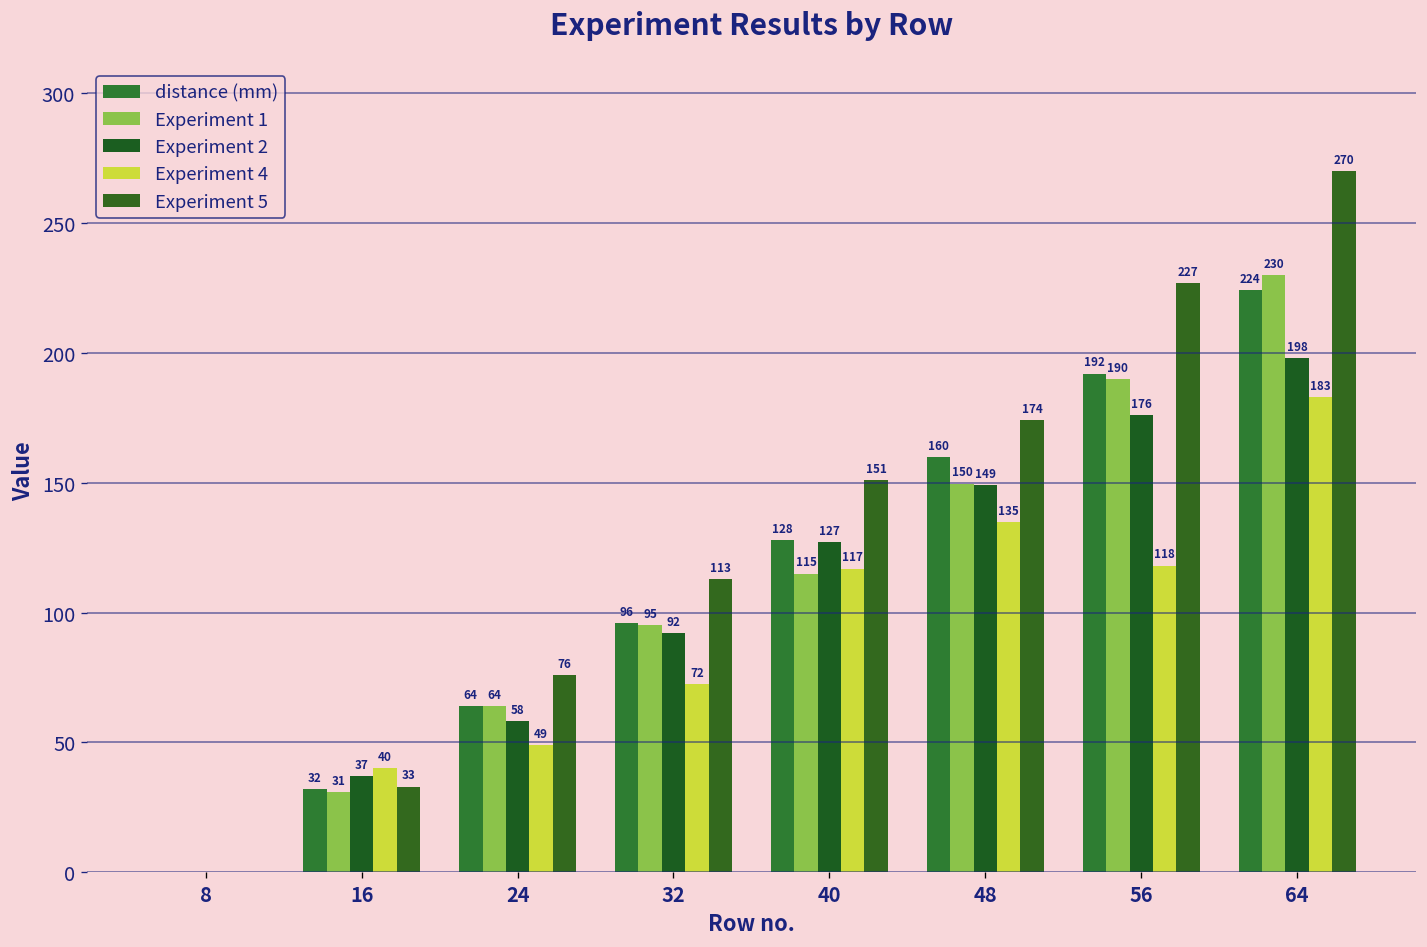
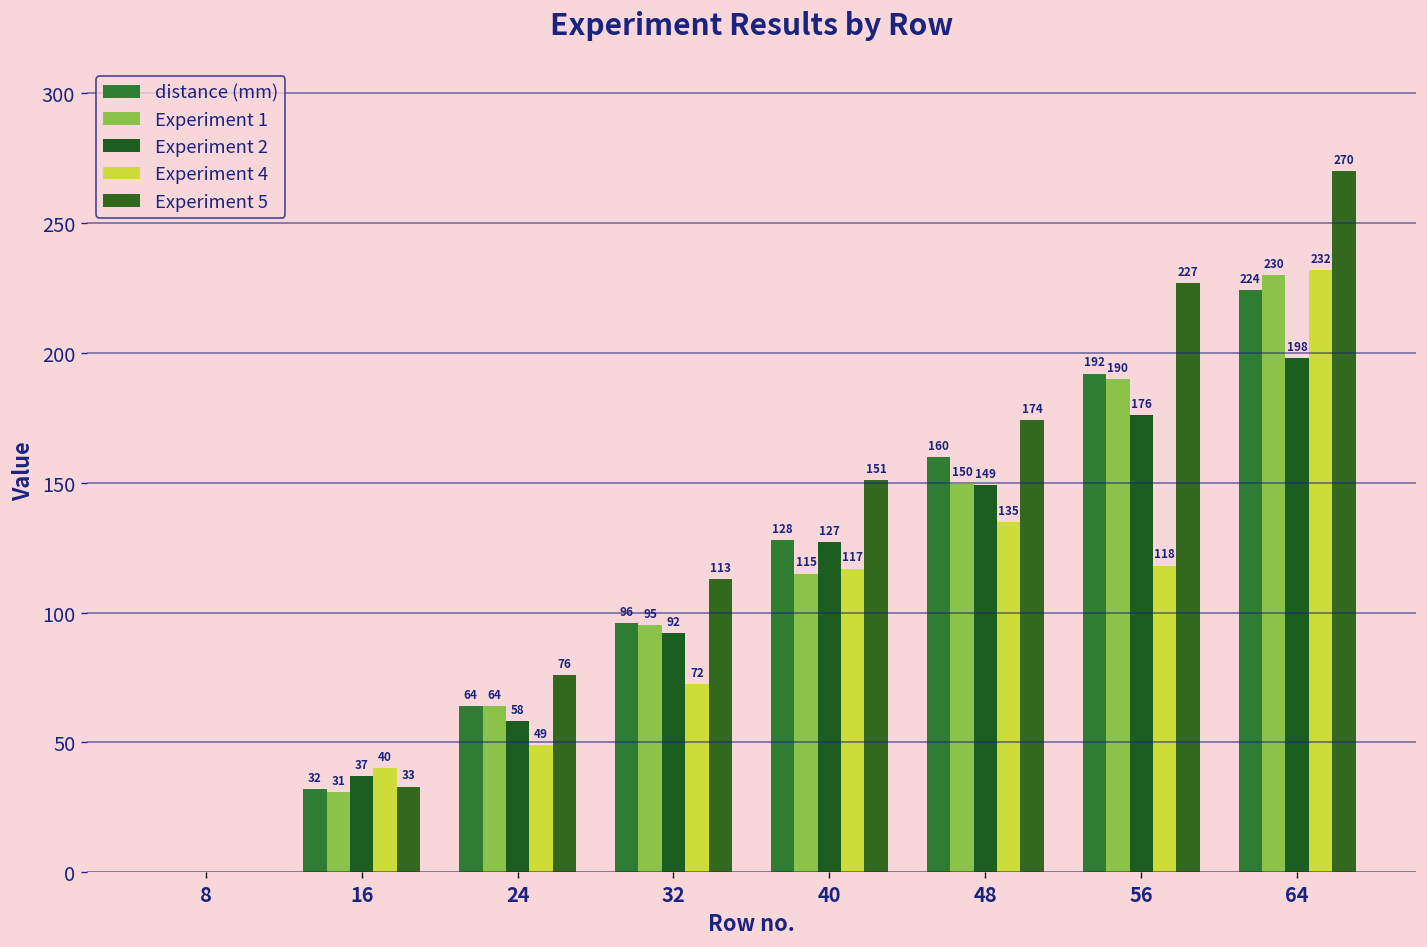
Experiment 4, 64: 183 -> 232
